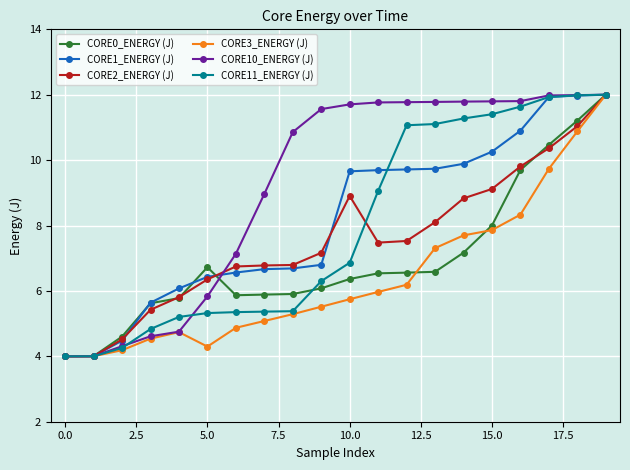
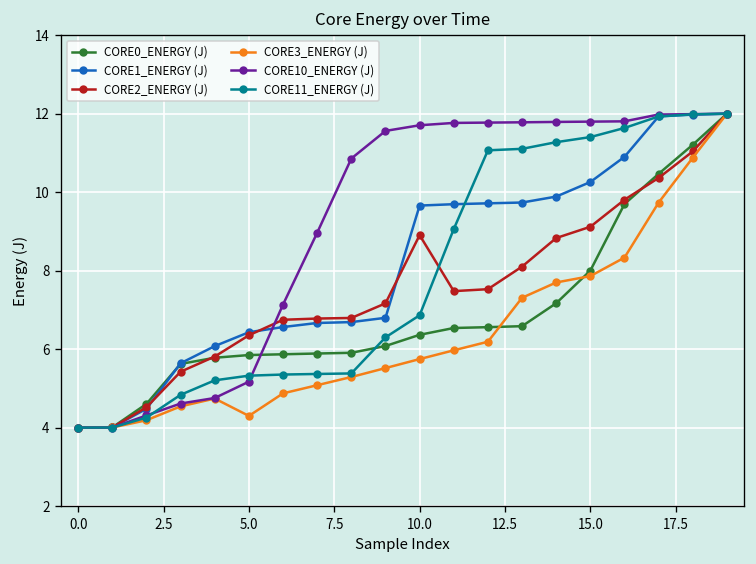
CORE0_ENERGY (J), 5.0: 6.7 -> 5.8
CORE10_ENERGY (J), 5.0: 5.8 -> 5.2
